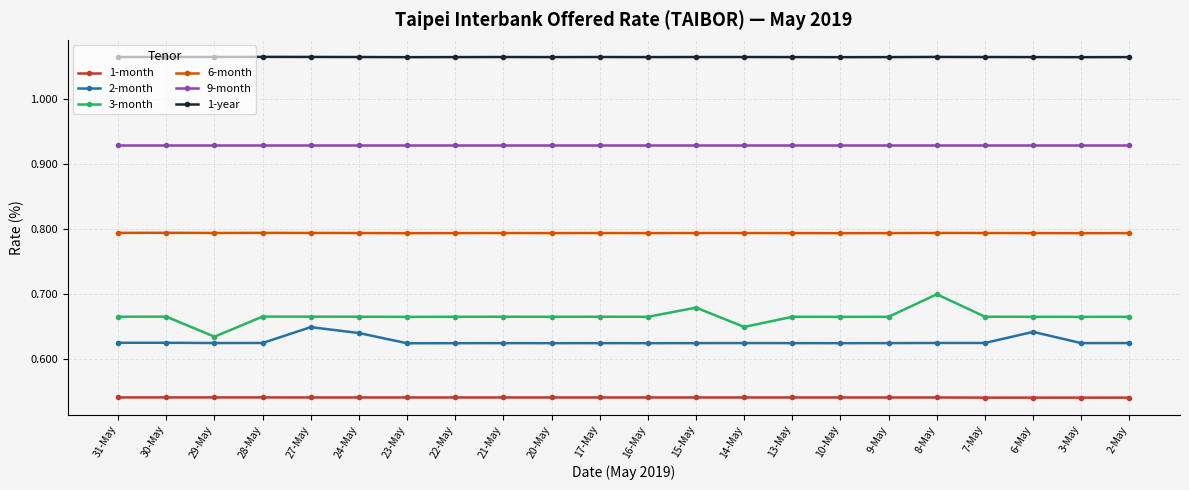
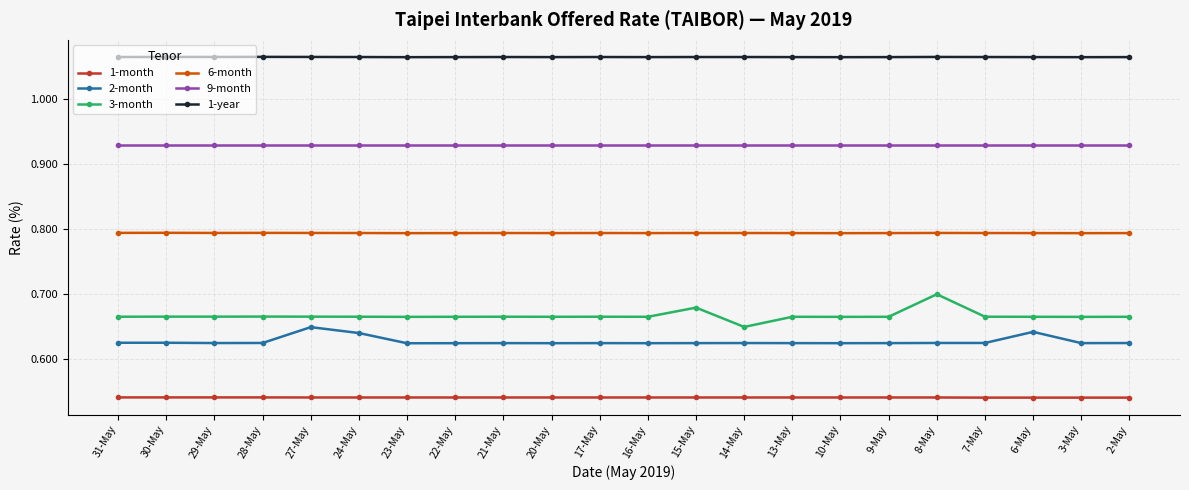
3-month, 29-May: 0.63 -> 0.66
